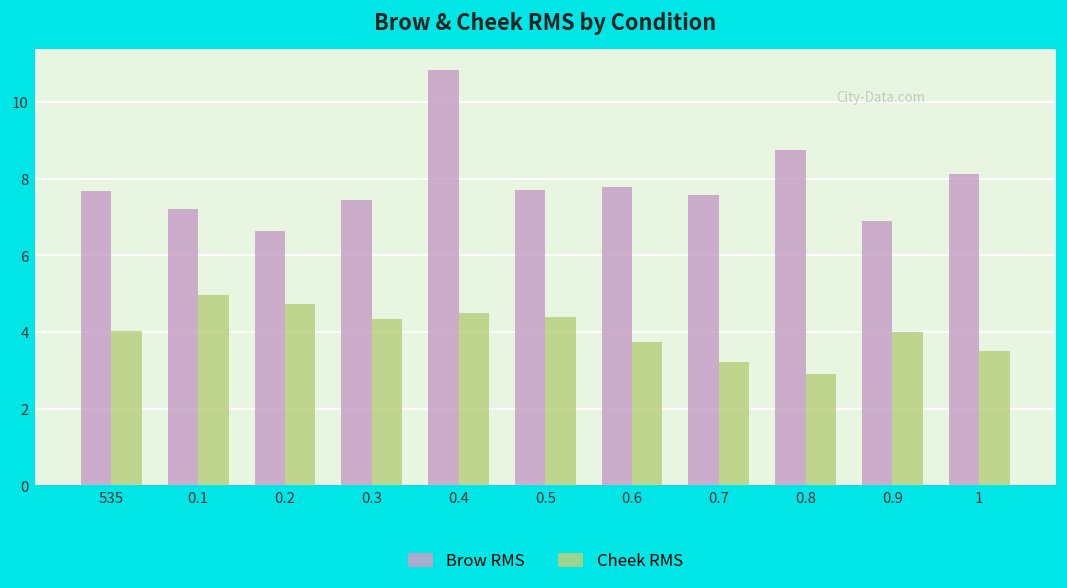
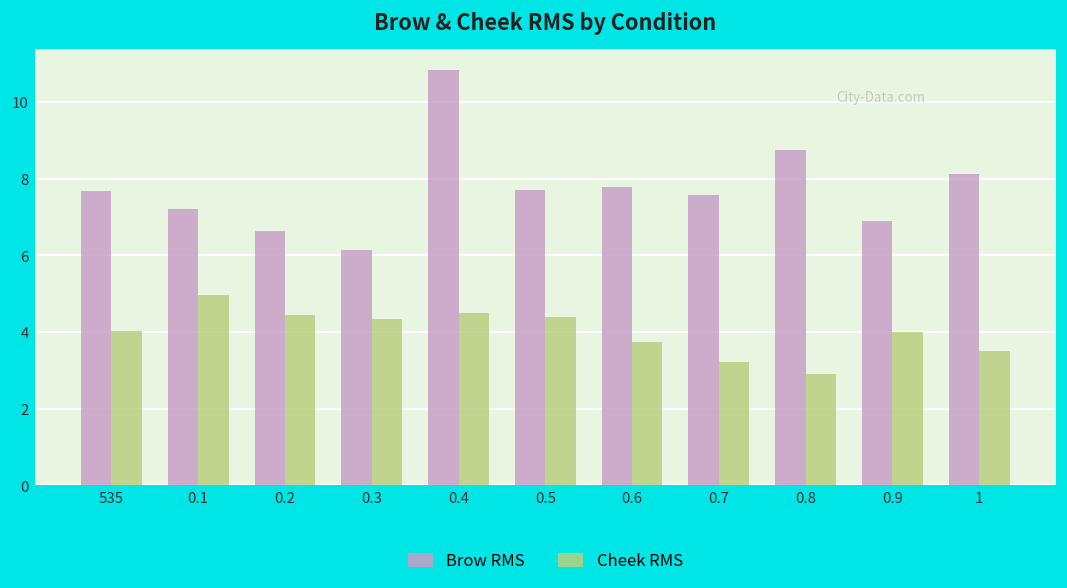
Cheek RMS, 0.2: 4.7 -> 4.4
Brow RMS, 0.3: 7.5 -> 6.1
